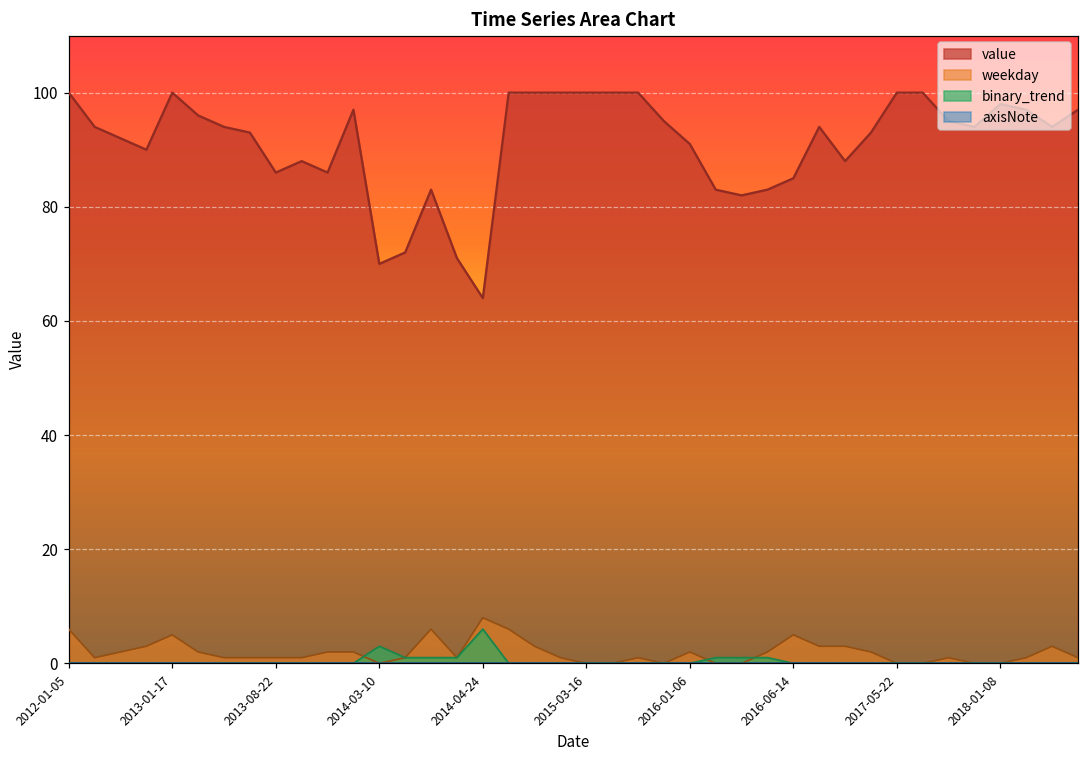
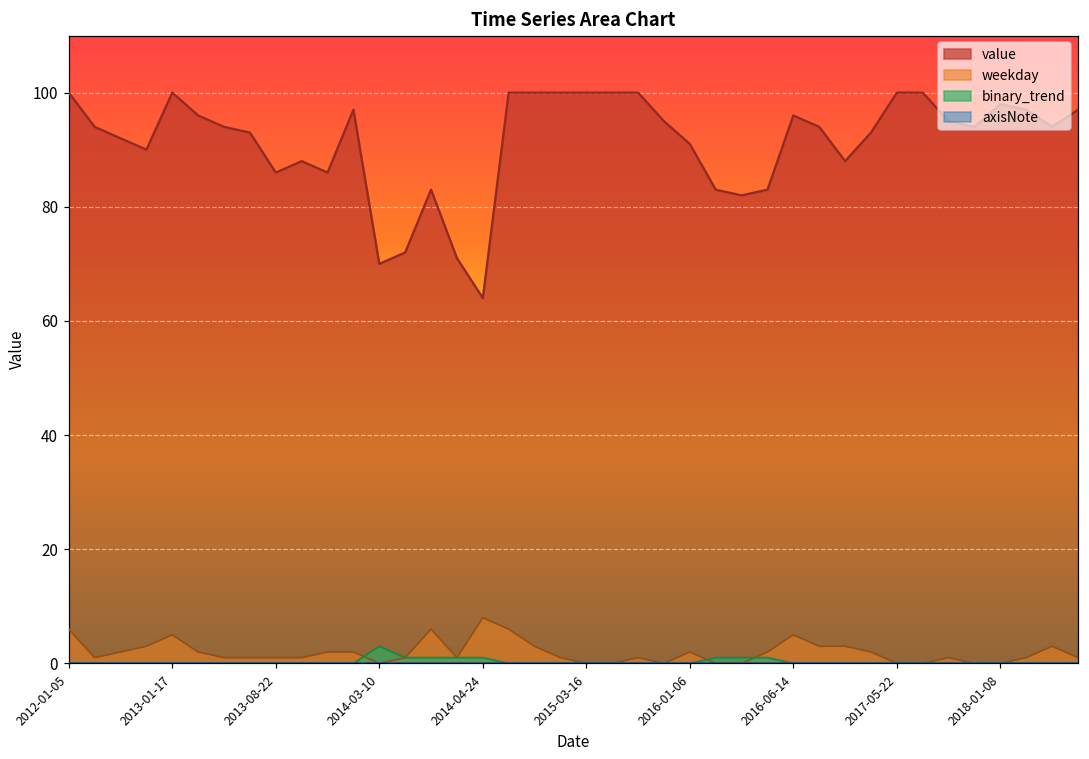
binary_trend, 2014-04-24: 6 -> 1
value, 2016-06-14: 85 -> 96
